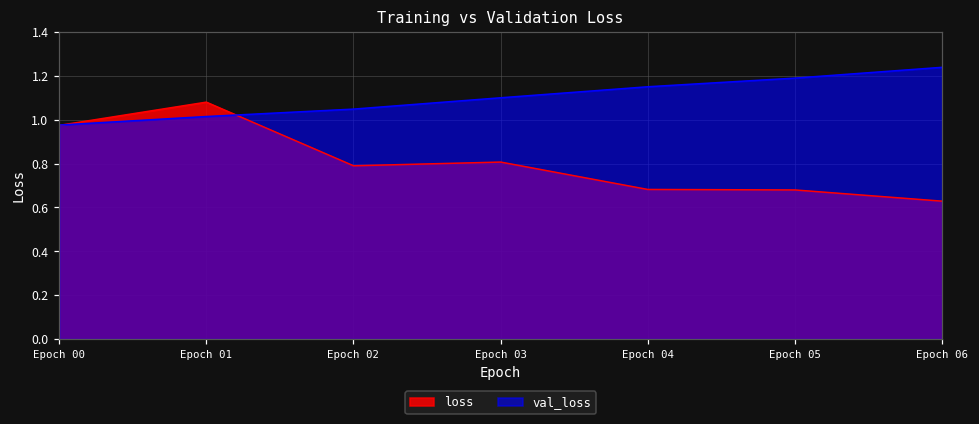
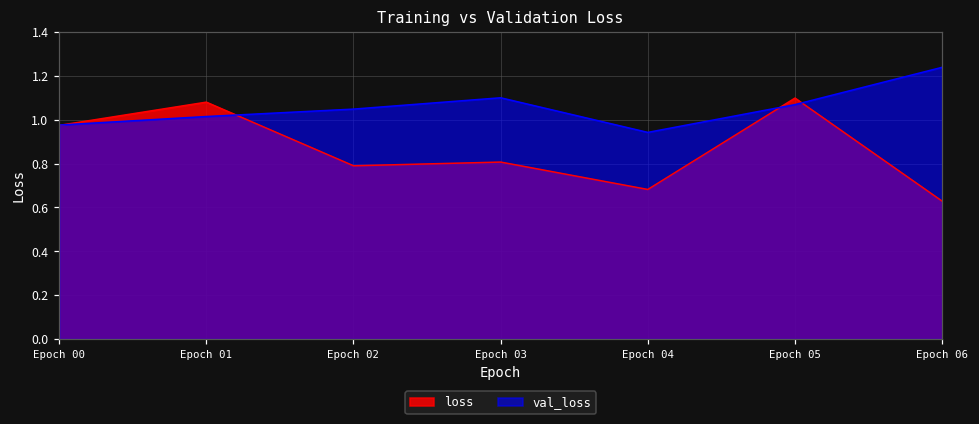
val_loss, Epoch 04: 1.15 -> 0.94
loss, Epoch 05: 0.68 -> 1.10
val_loss, Epoch 05: 1.19 -> 1.07
